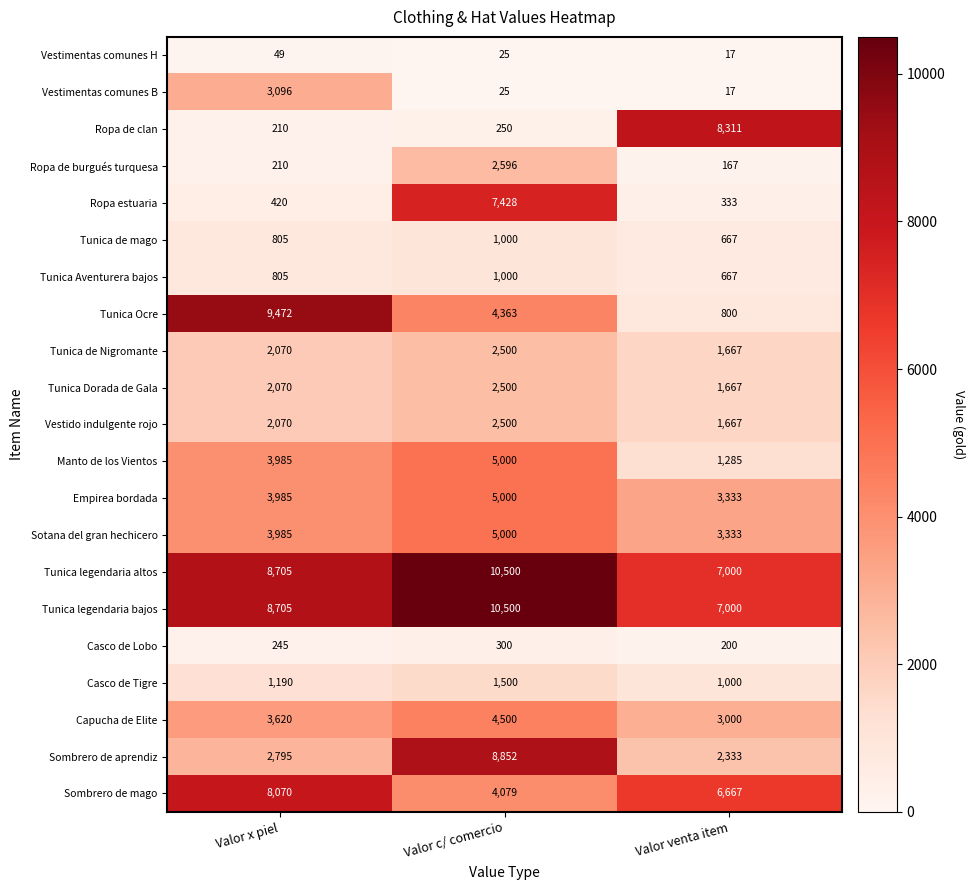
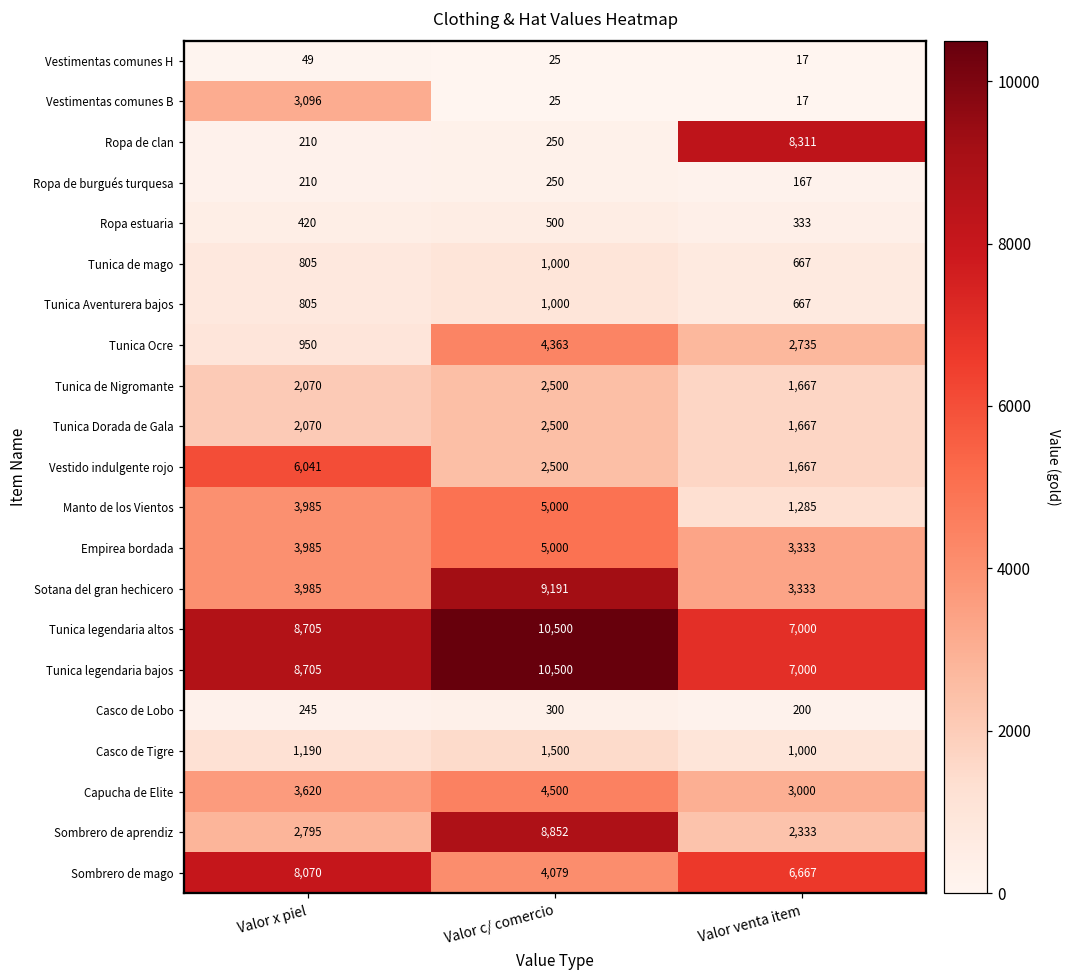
Ropa de burgués turquesa, Valor c/ comercio: 2,596 -> 250
Ropa estuaria, Valor c/ comercio: 7,428 -> 500
Tunica Ocre, Valor x piel: 9,472 -> 950
Tunica Ocre, Valor venta item: 800 -> 2,735
Vestido indulgente rojo, Valor x piel: 2,070 -> 6,041
Sotana del gran hechicero, Valor c/ comercio: 5,000 -> 9,191
